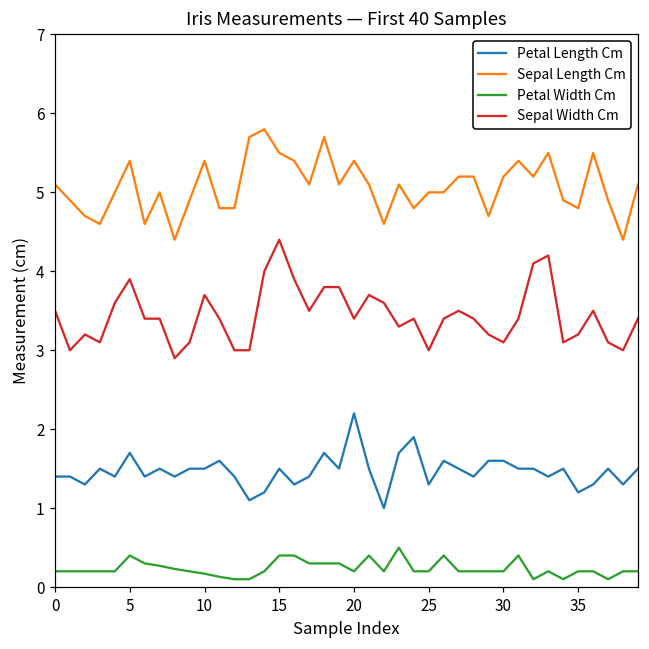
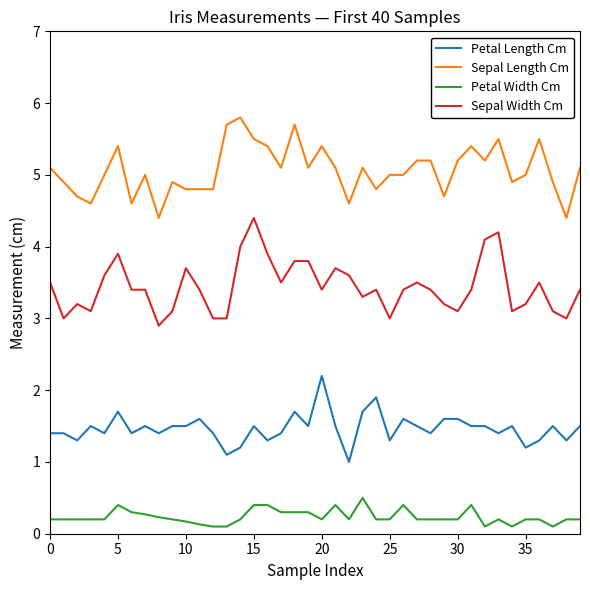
Sepal Length Cm, 10: 5.4 -> 4.8
Sepal Length Cm, 35: 4.8 -> 5.0
